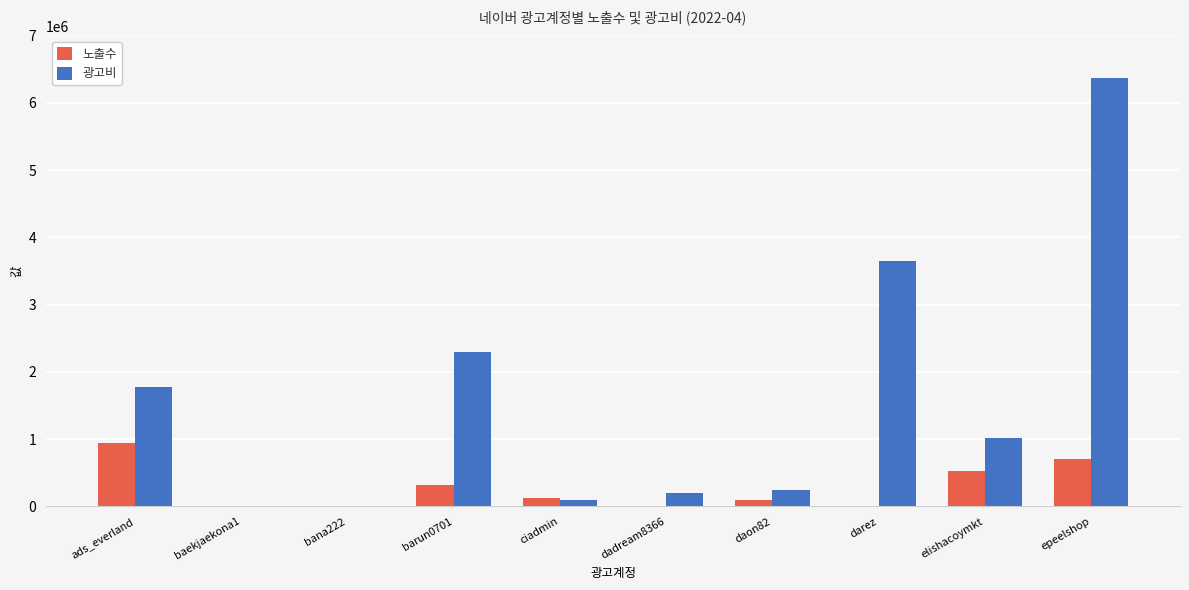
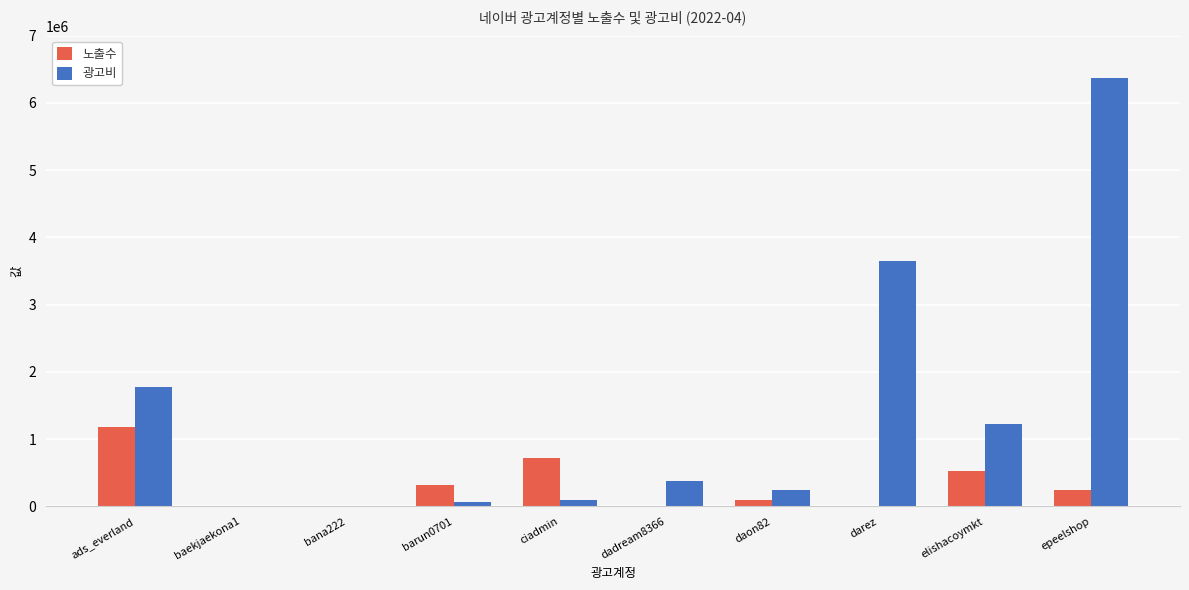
노출수, ads_everland: 900000 -> 1200000
광고비, barun0701: 2300000 -> 100000
노출수, ciadmin: 100000 -> 700000
광고비, dadream8366: 200000 -> 400000
광고비, elishacoymkt: 1000000 -> 1200000
노출수, epeelshop: 700000 -> 200000
